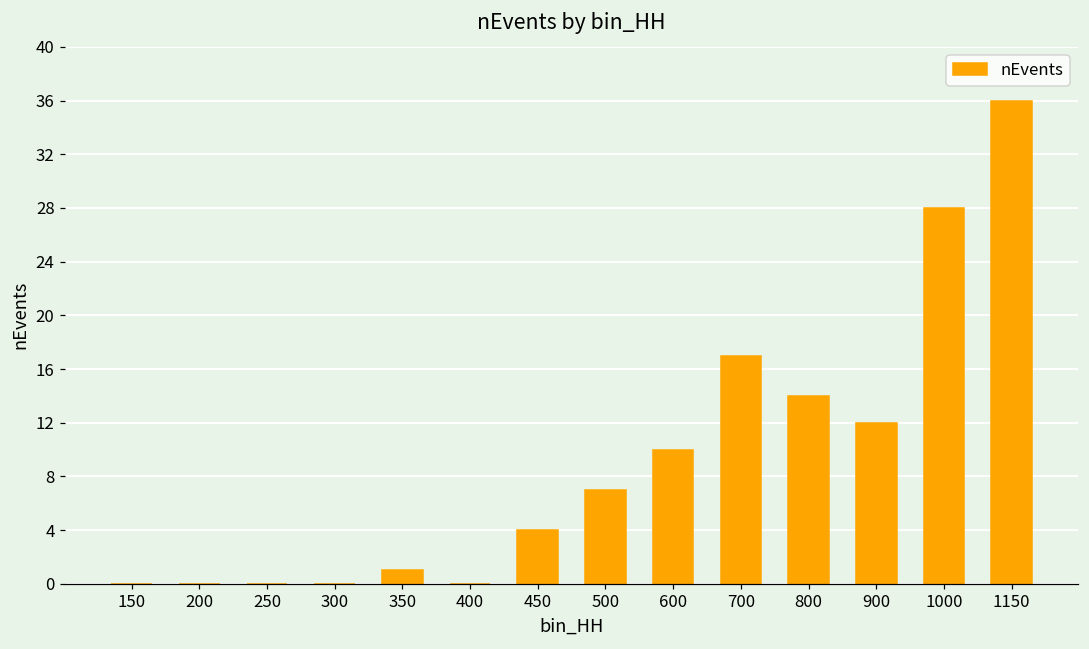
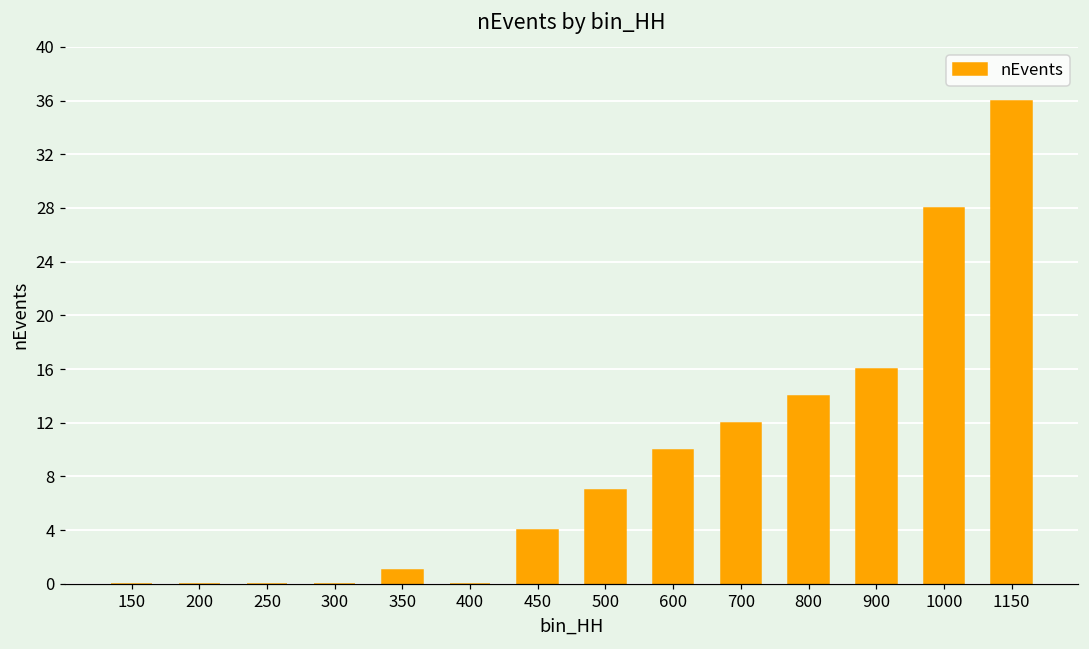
700: 17 -> 12
900: 12 -> 16
